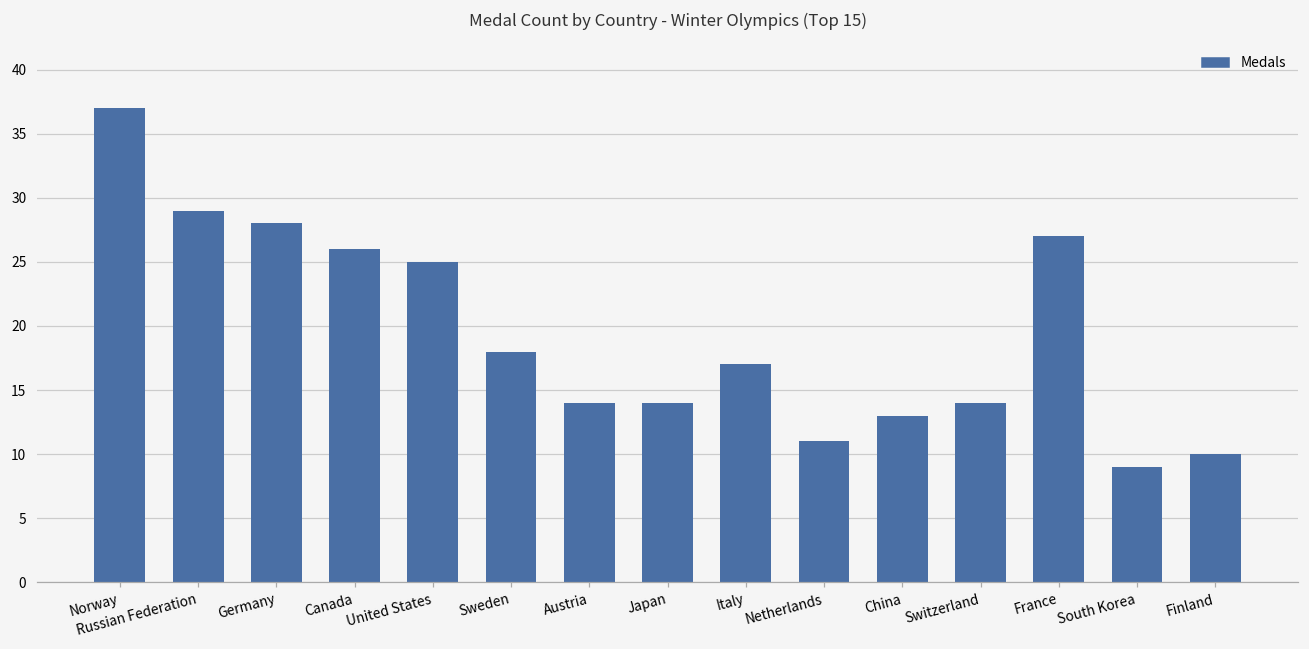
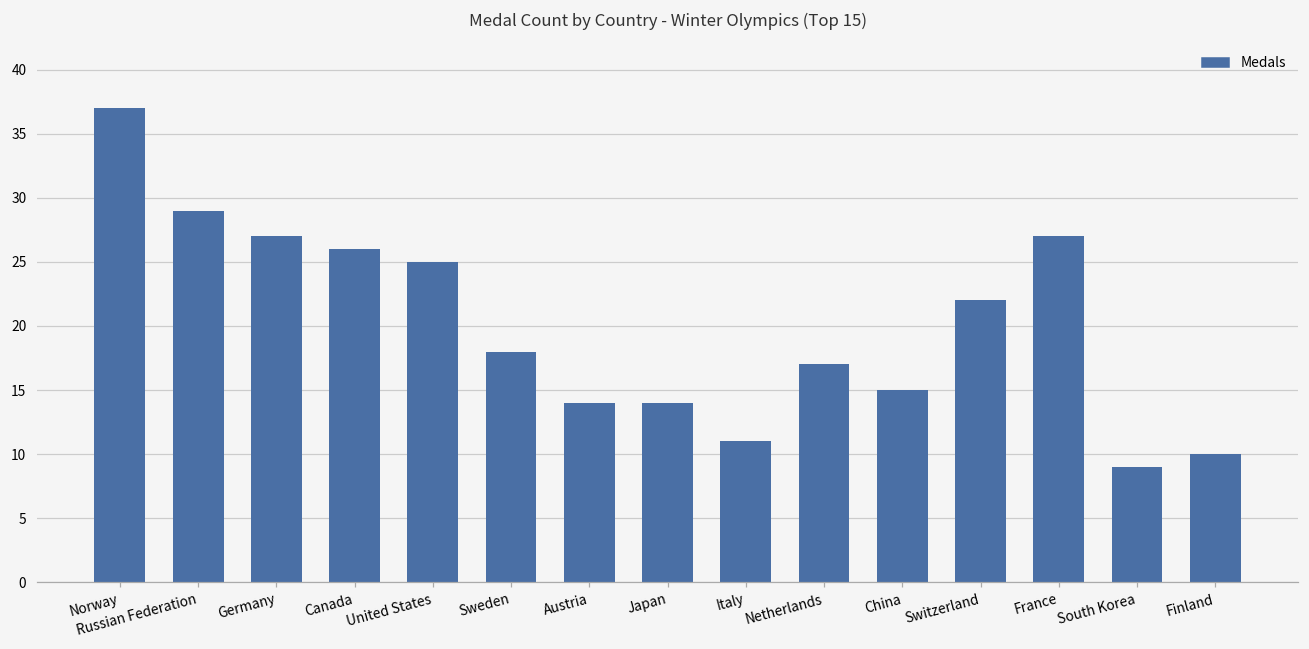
Germany: 28 -> 27
Italy: 17 -> 11
Netherlands: 11 -> 17
China: 13 -> 15
Switzerland: 14 -> 22
